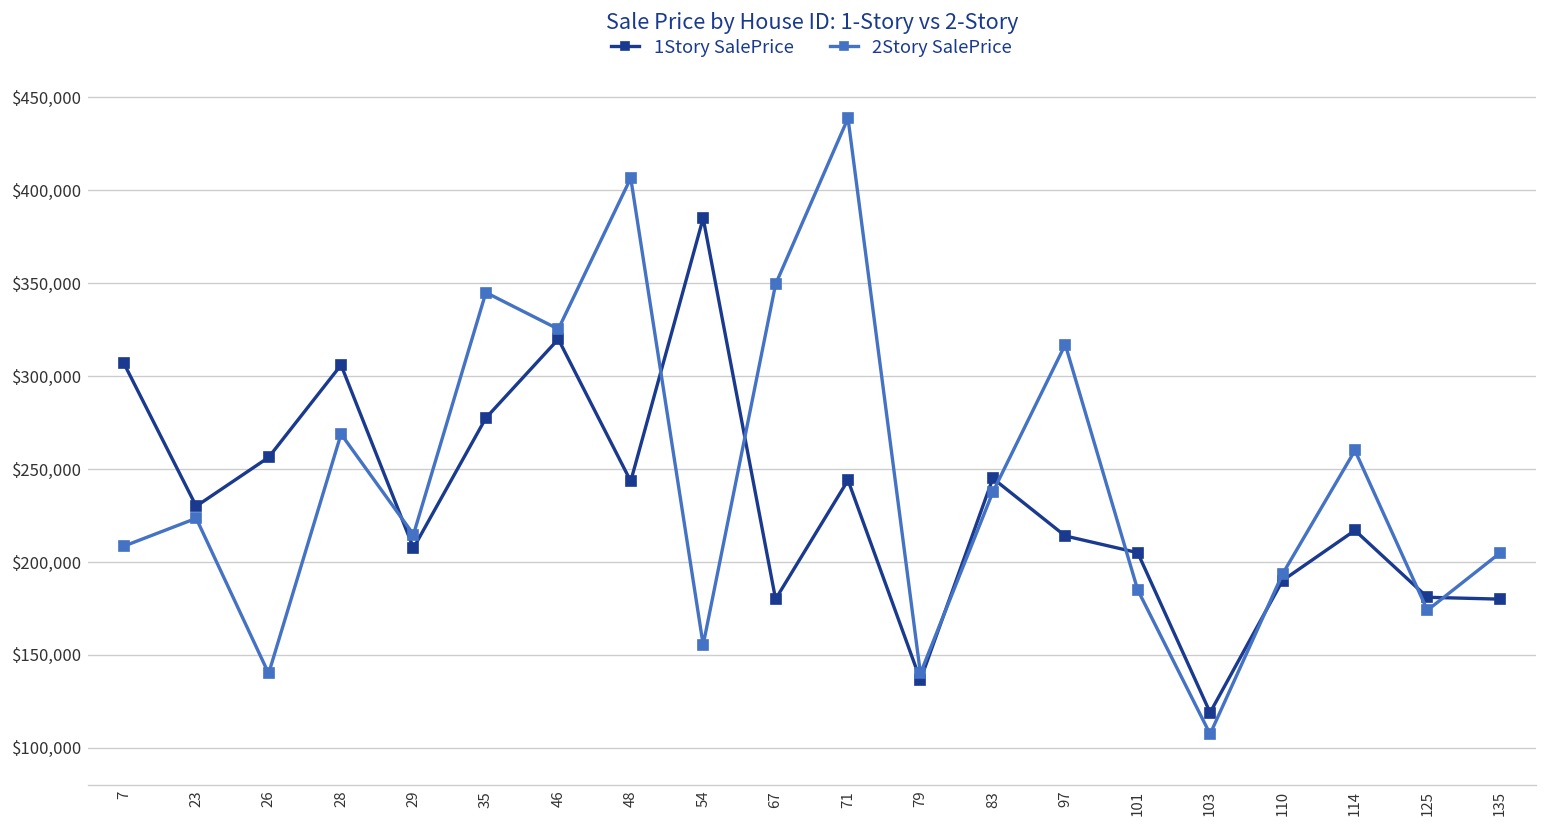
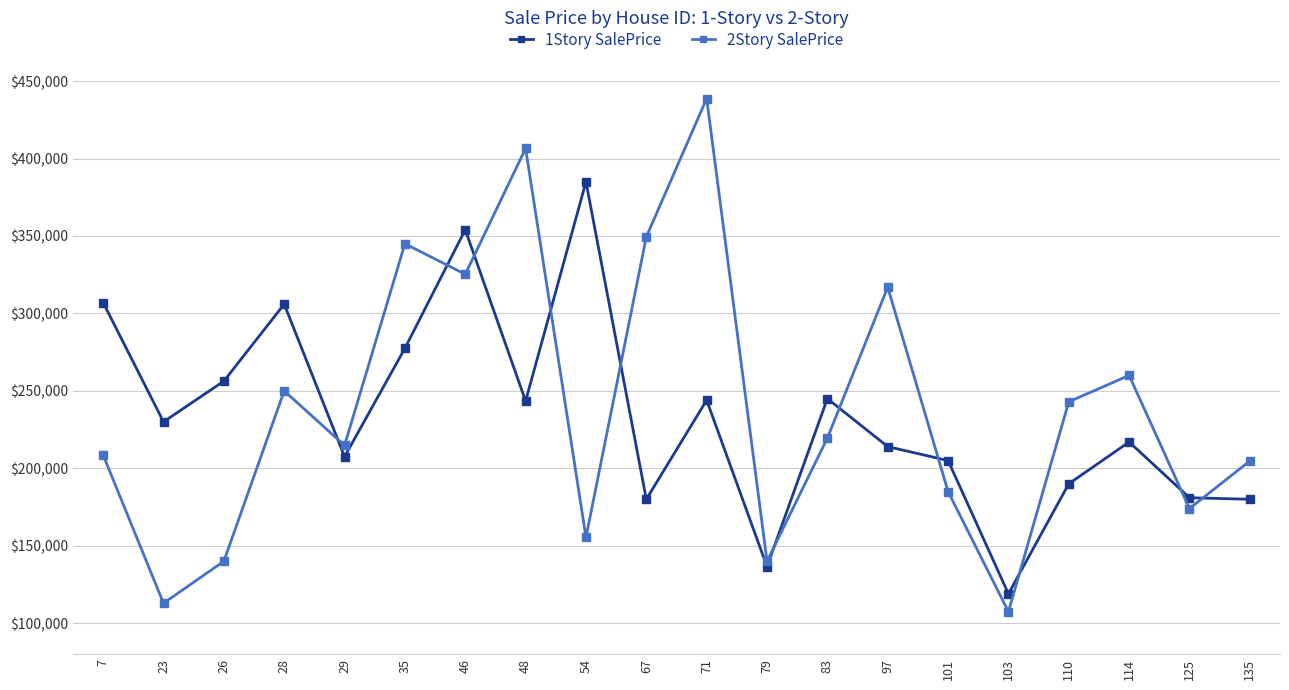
2Story SalePrice, 23: $224,000 -> $113,000
2Story SalePrice, 28: $269,000 -> $250,000
1Story SalePrice, 46: $320,000 -> $354,000
2Story SalePrice, 83: $238,000 -> $220,000
2Story SalePrice, 110: $194,000 -> $243,000
